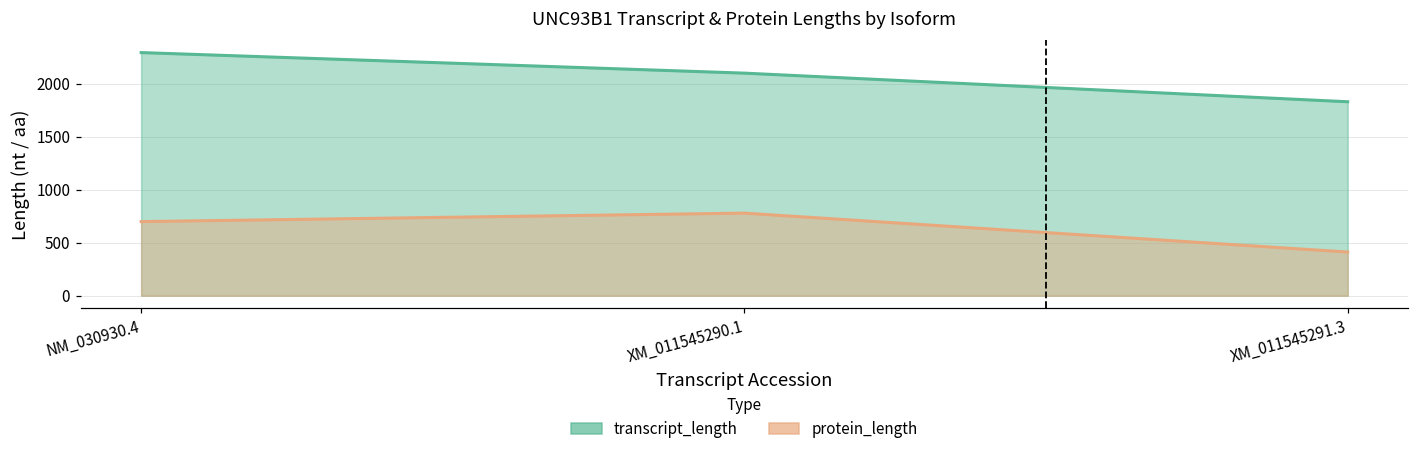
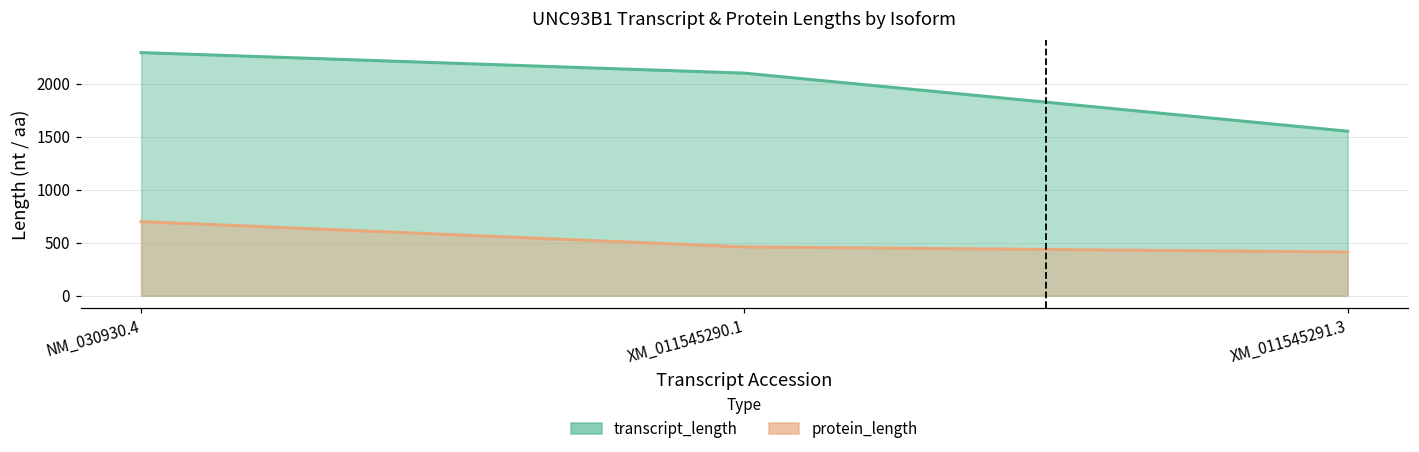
protein_length, XM_011545290.1: 800 -> 500
transcript_length, XM_011545291.3: 1800 -> 1600
